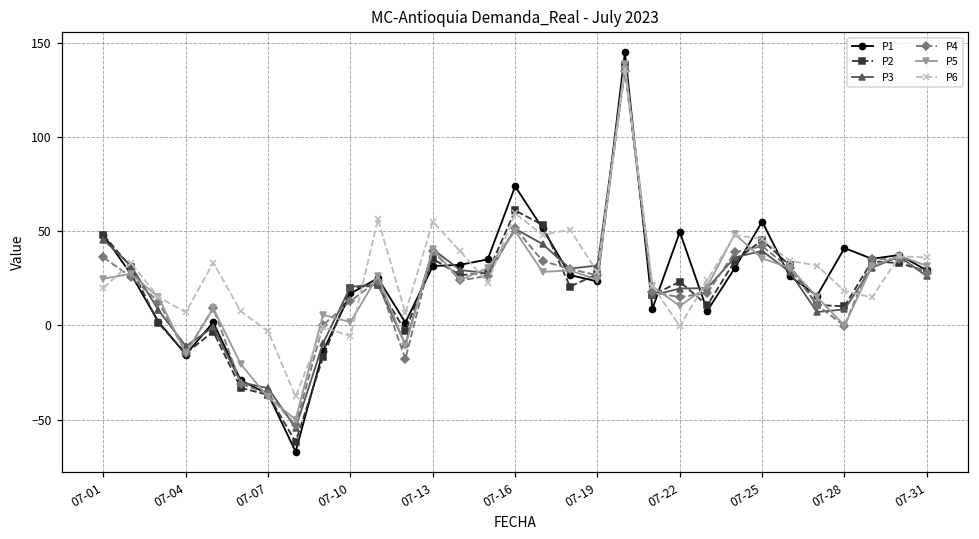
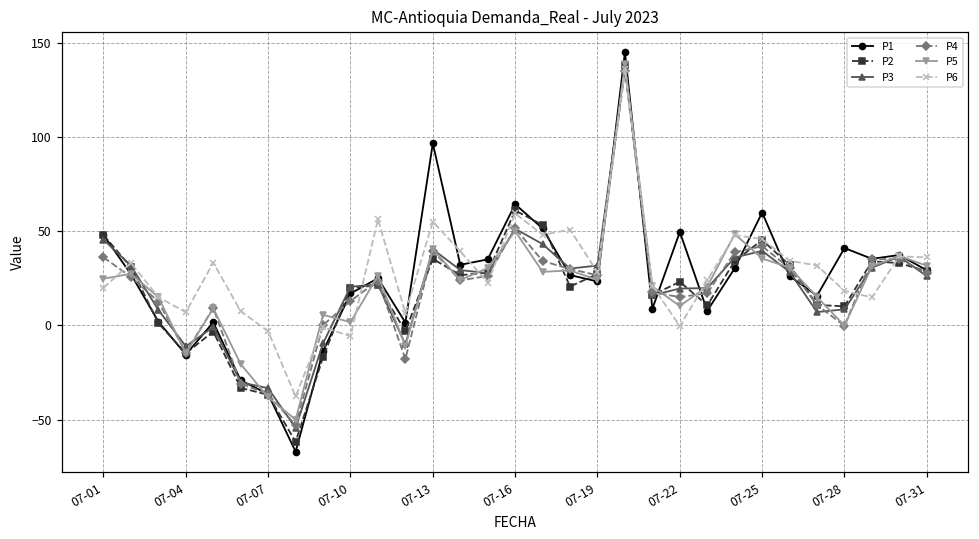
P1, 07-13: 32 -> 97
P1, 07-16: 74 -> 64
P1, 07-25: 55 -> 60
